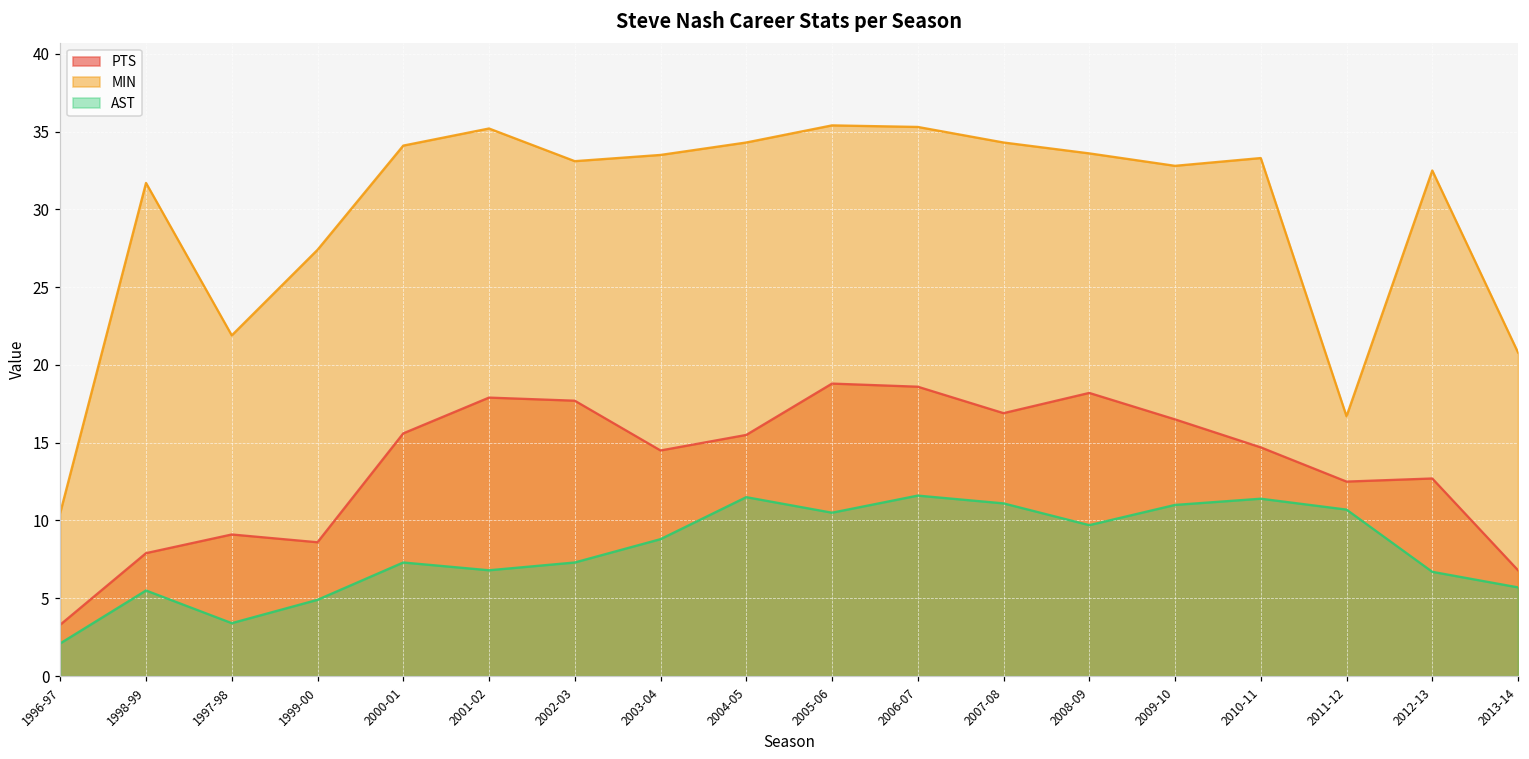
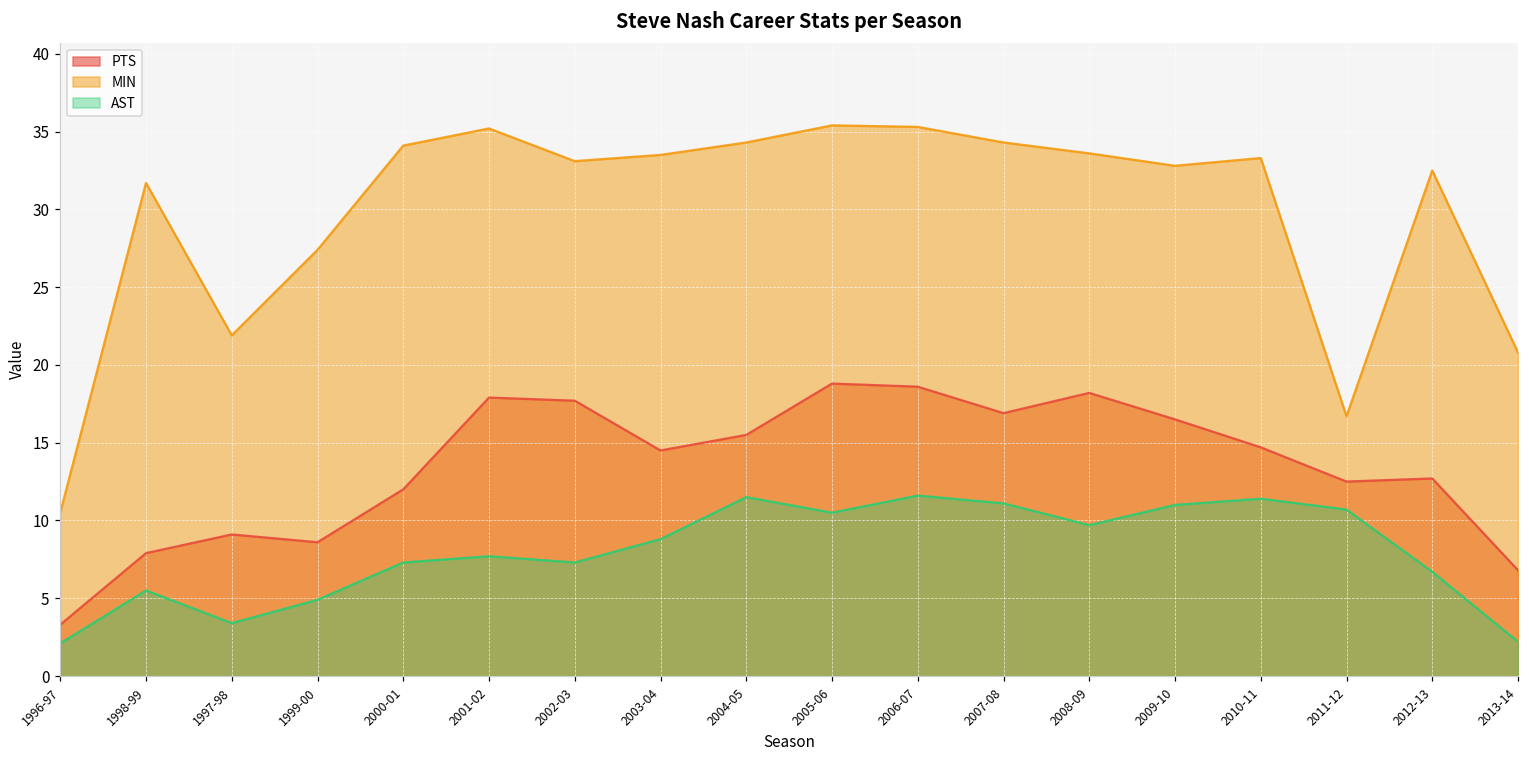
PTS, 2000-01: 15.6 -> 12.0
AST, 2001-02: 6.8 -> 7.7
AST, 2013-14: 5.7 -> 2.2
